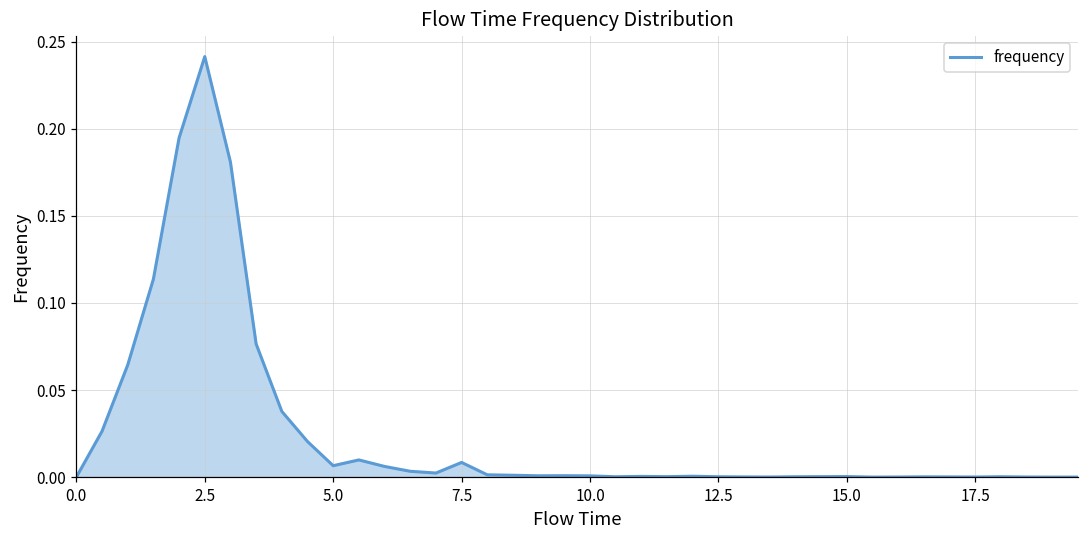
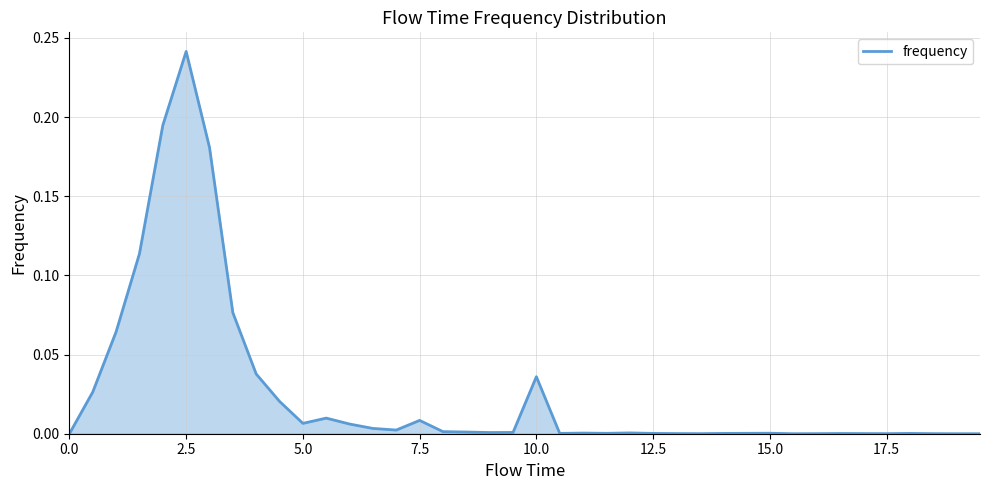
10.0: 0.001 -> 0.036
